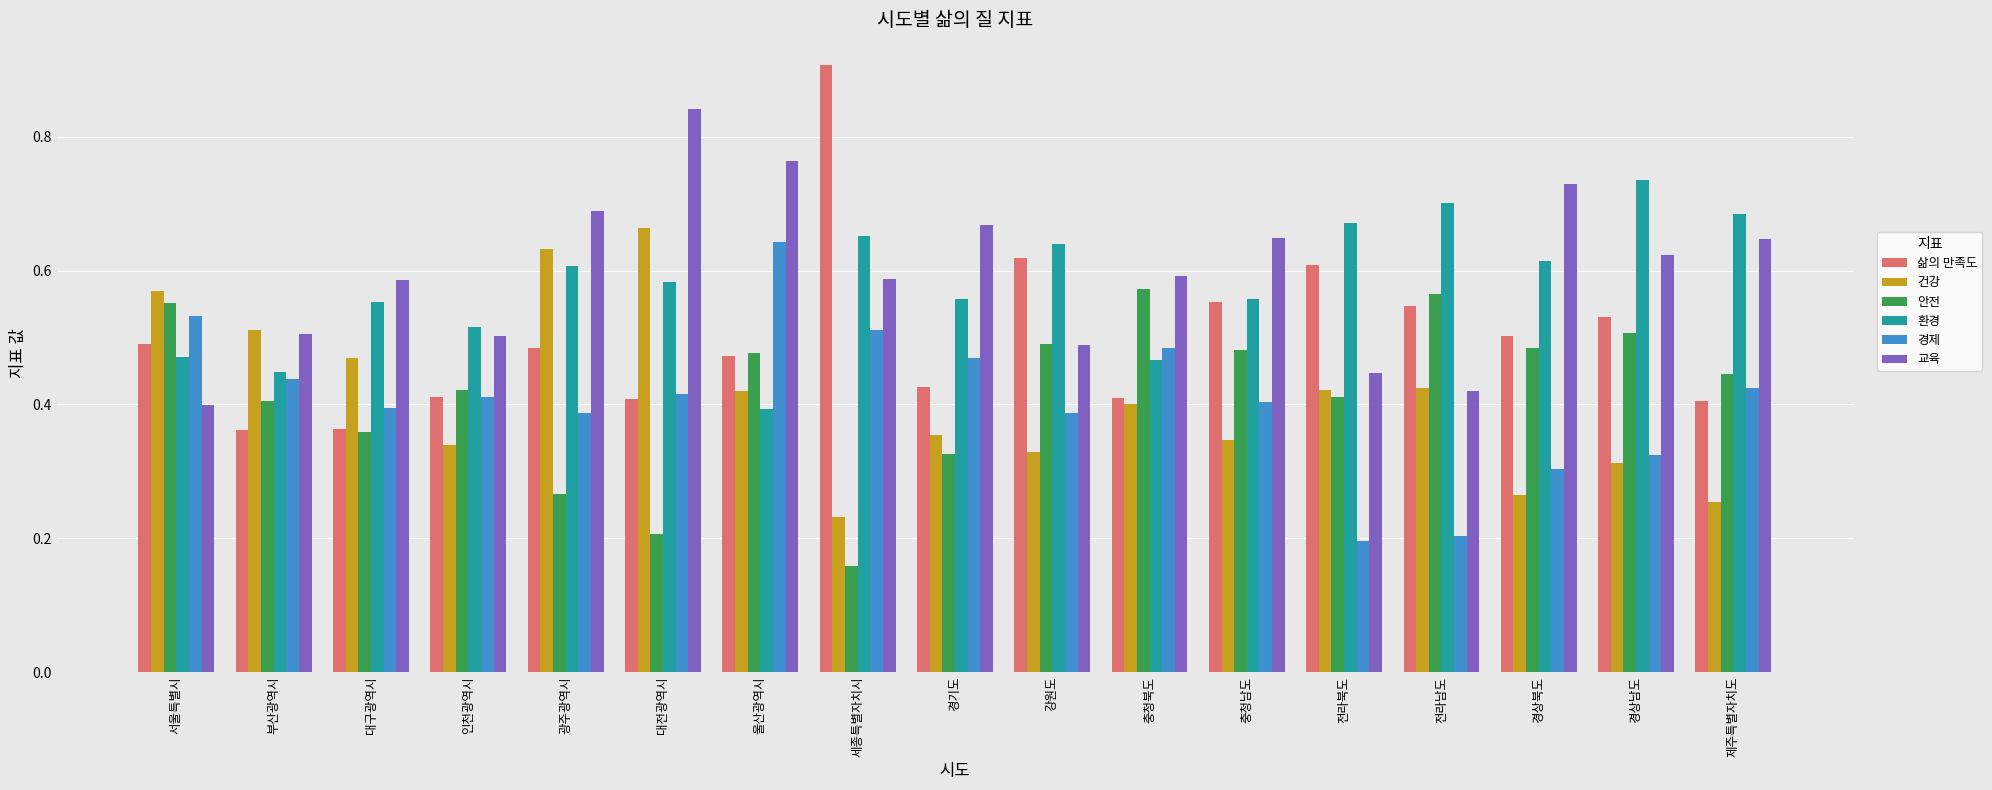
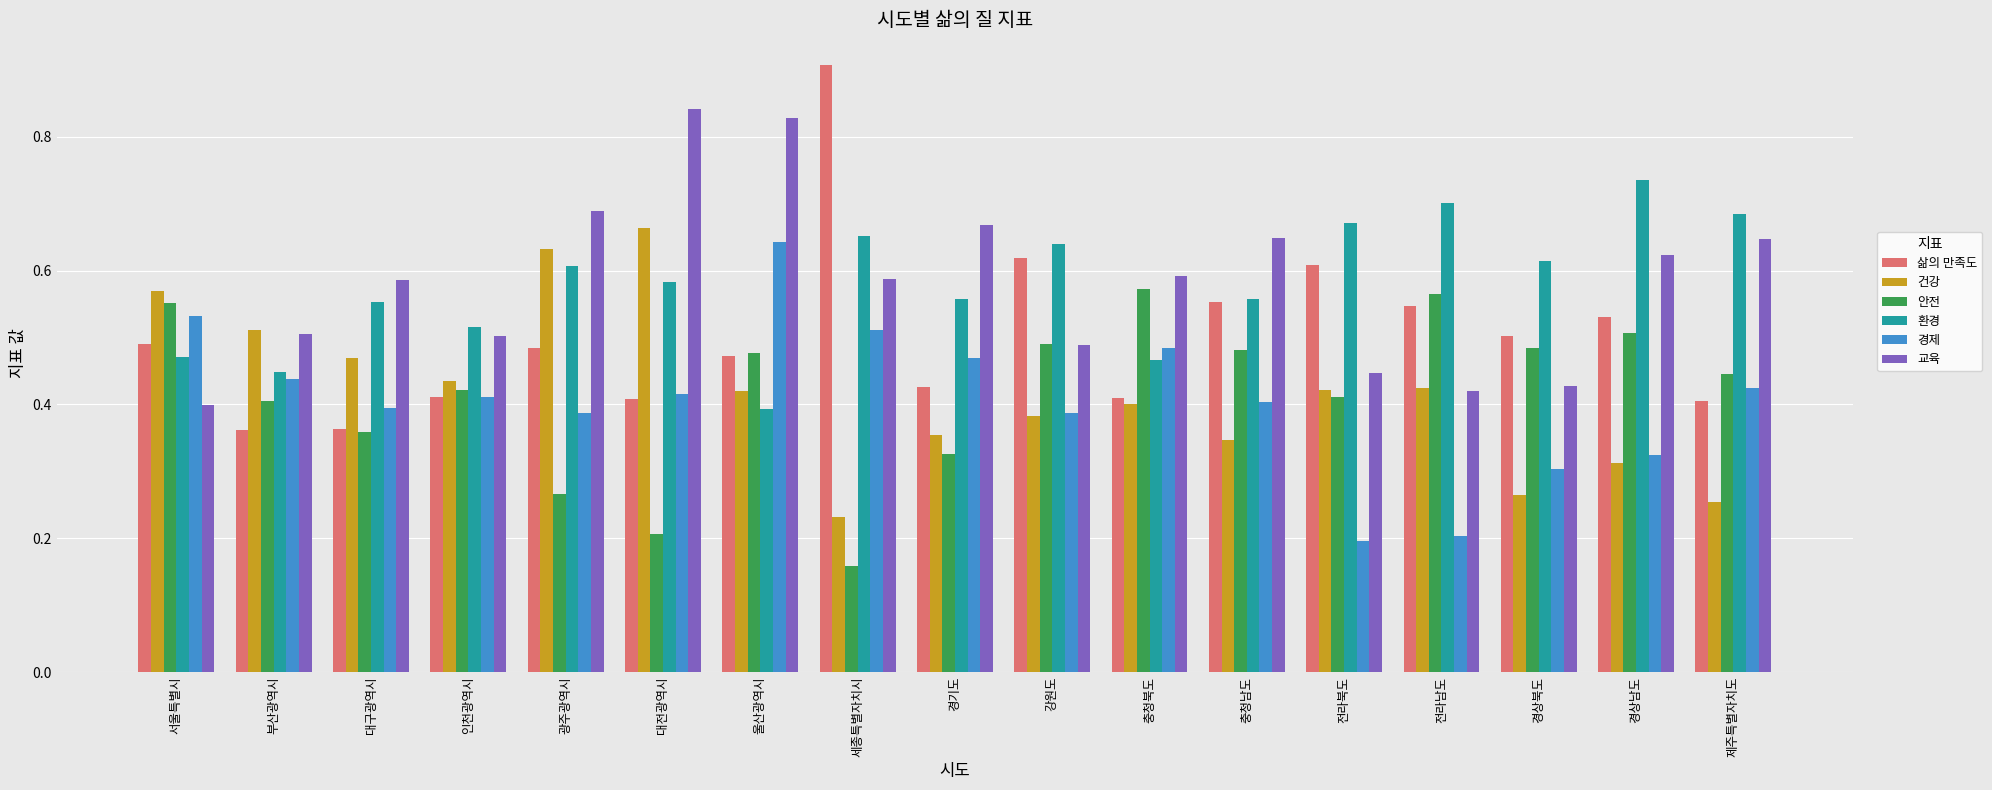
건강, 인천광역시: 0.34 -> 0.44
교육, 울산광역시: 0.76 -> 0.83
건강, 강원도: 0.33 -> 0.38
교육, 경상북도: 0.73 -> 0.43
